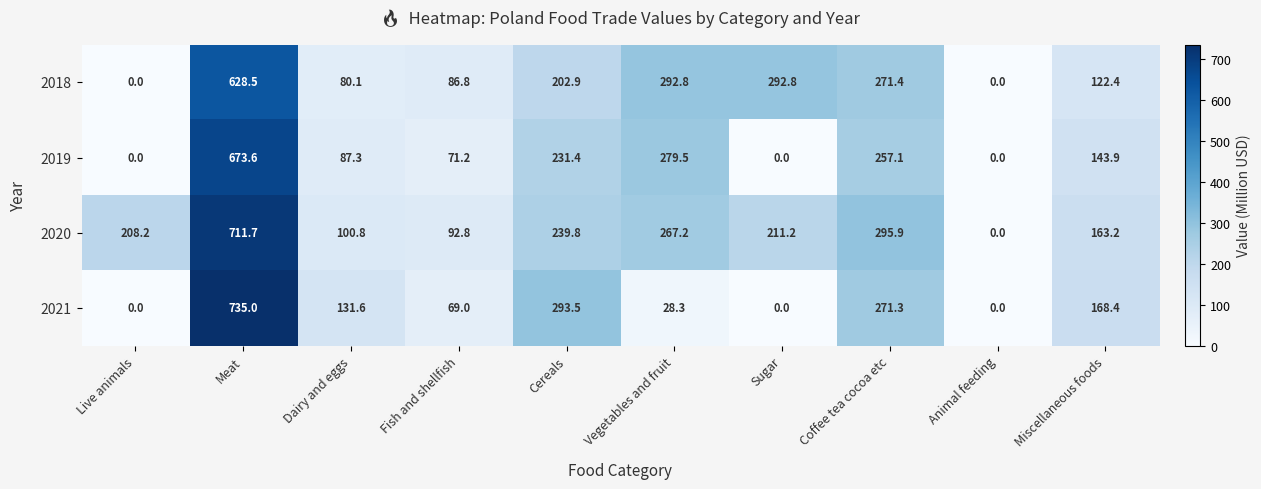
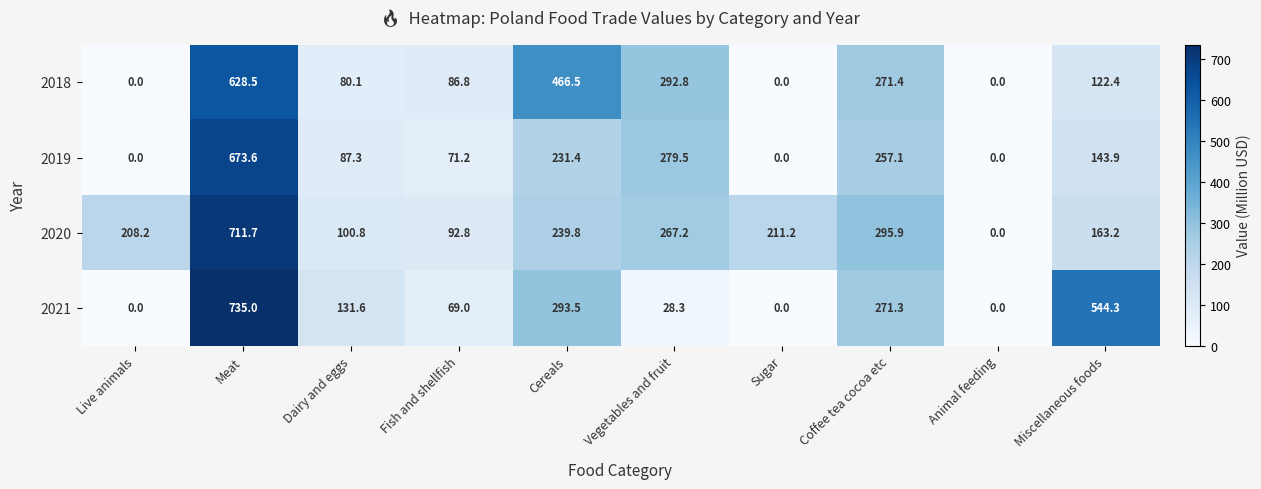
2018, Cereals: 202.9 -> 466.5
2018, Sugar: 292.8 -> 0.0
2021, Miscellaneous foods: 168.4 -> 544.3
